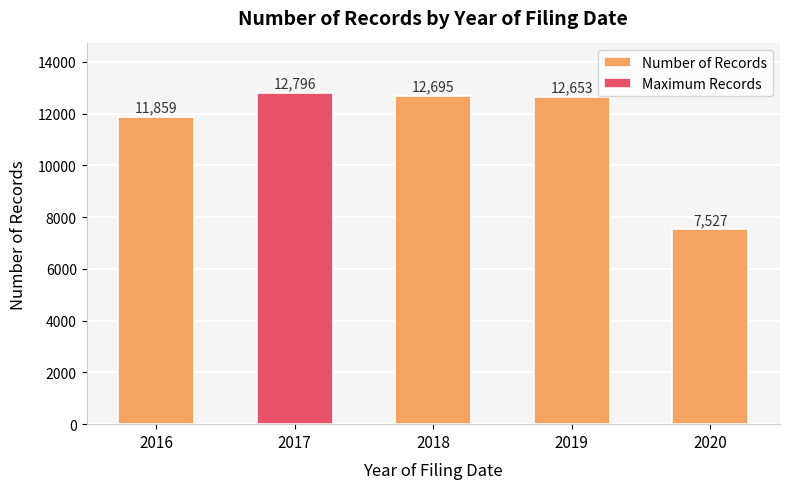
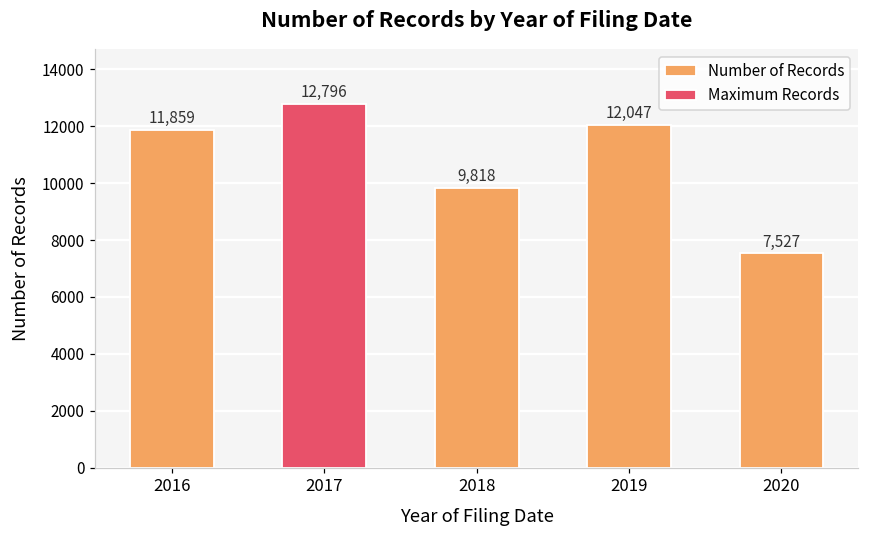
Number of Records, 2018: 12,695 -> 9,818
Number of Records, 2019: 12,653 -> 12,047
